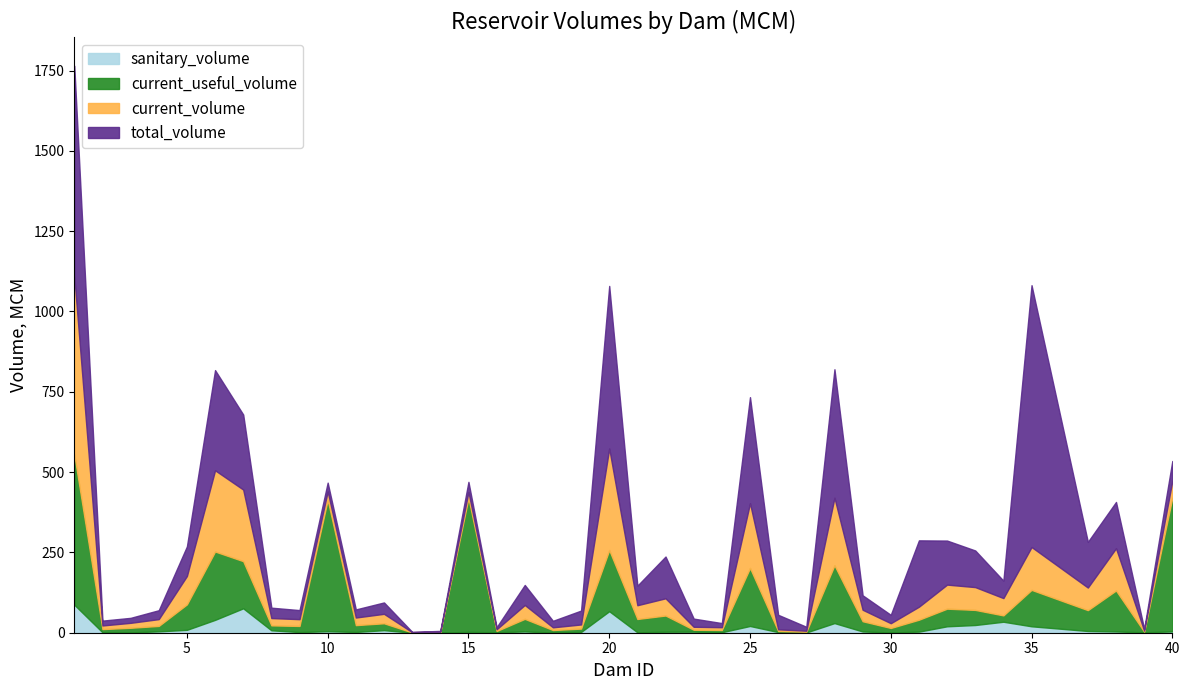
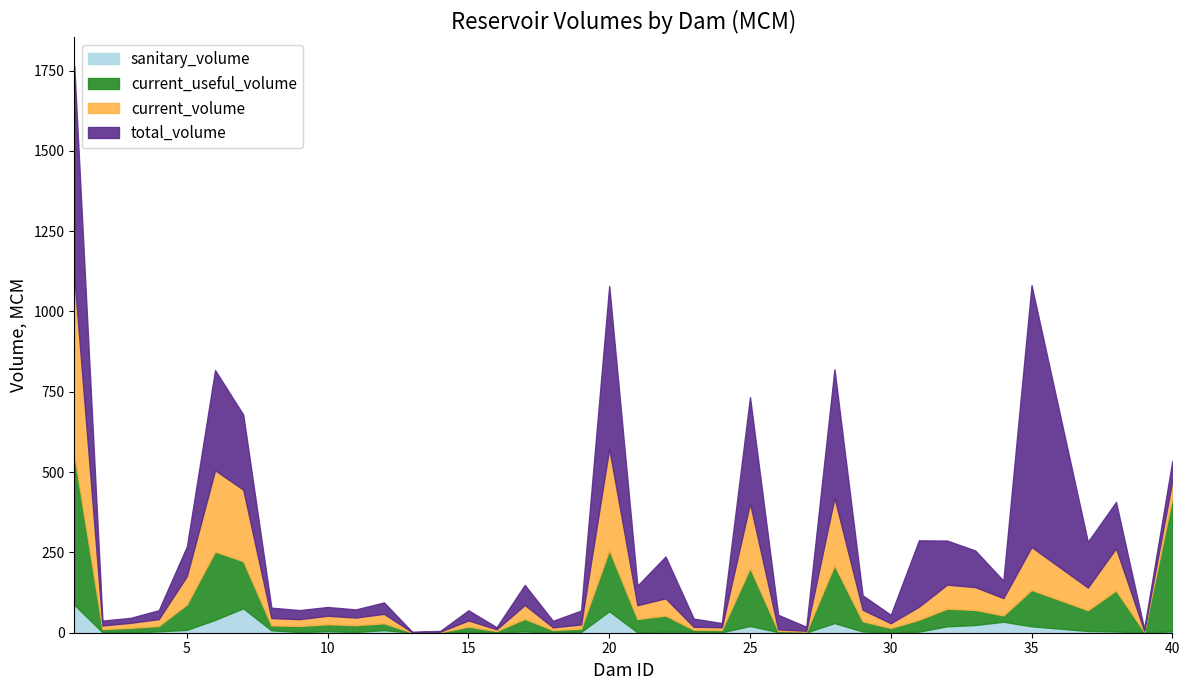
current_useful_volume, 10: 410 -> 20
current_useful_volume, 15: 420 -> 20
